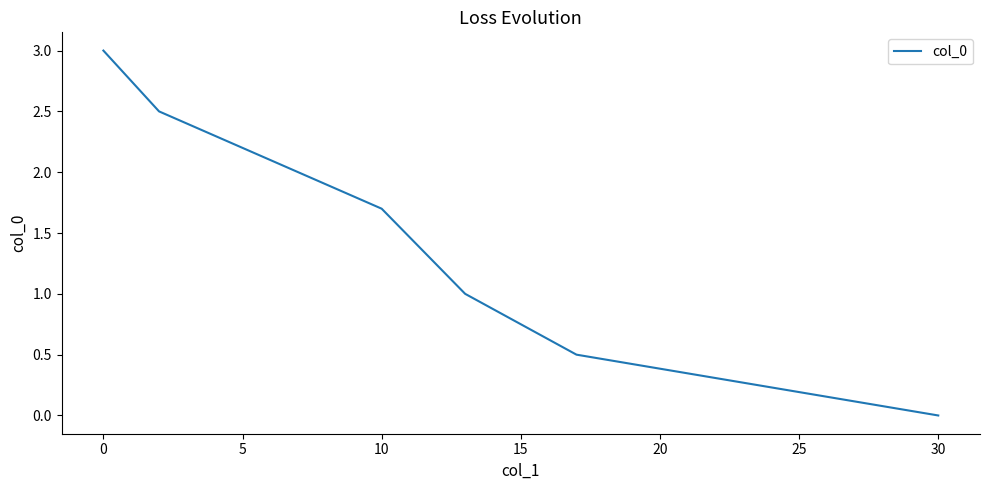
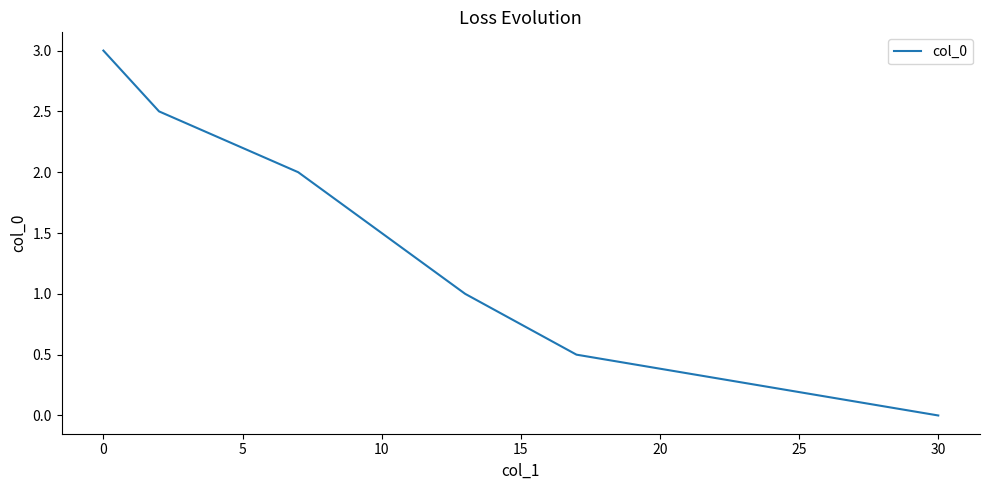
10: 1.7 -> 1.5
